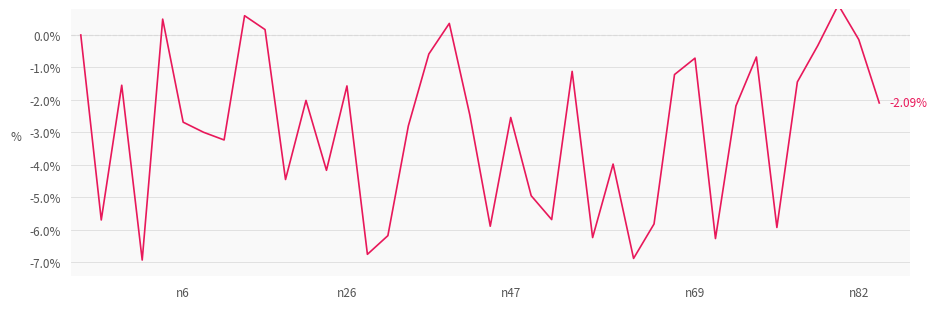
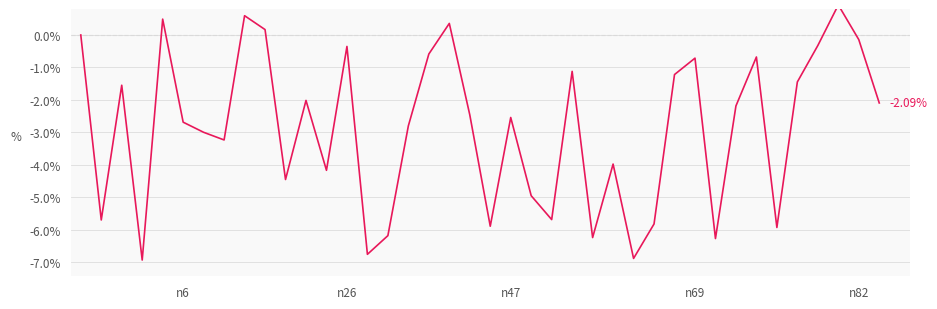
n26: -1.6% -> -0.4%
